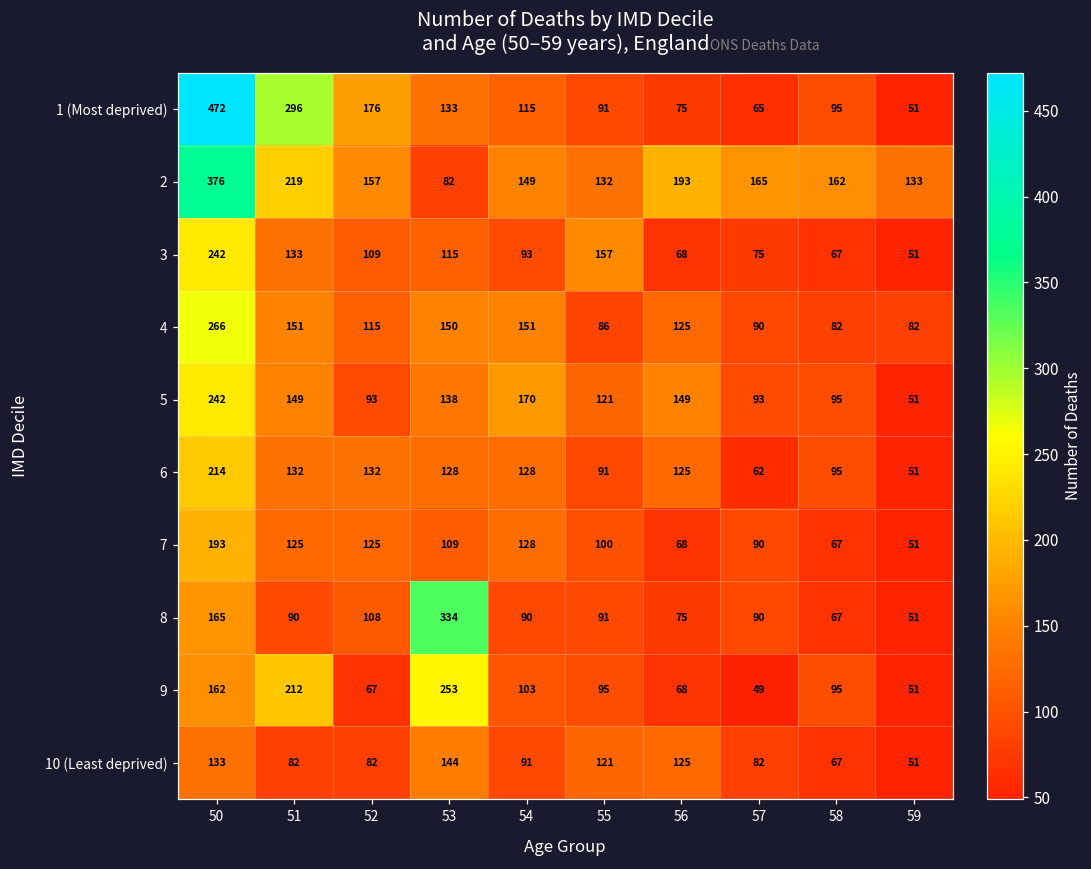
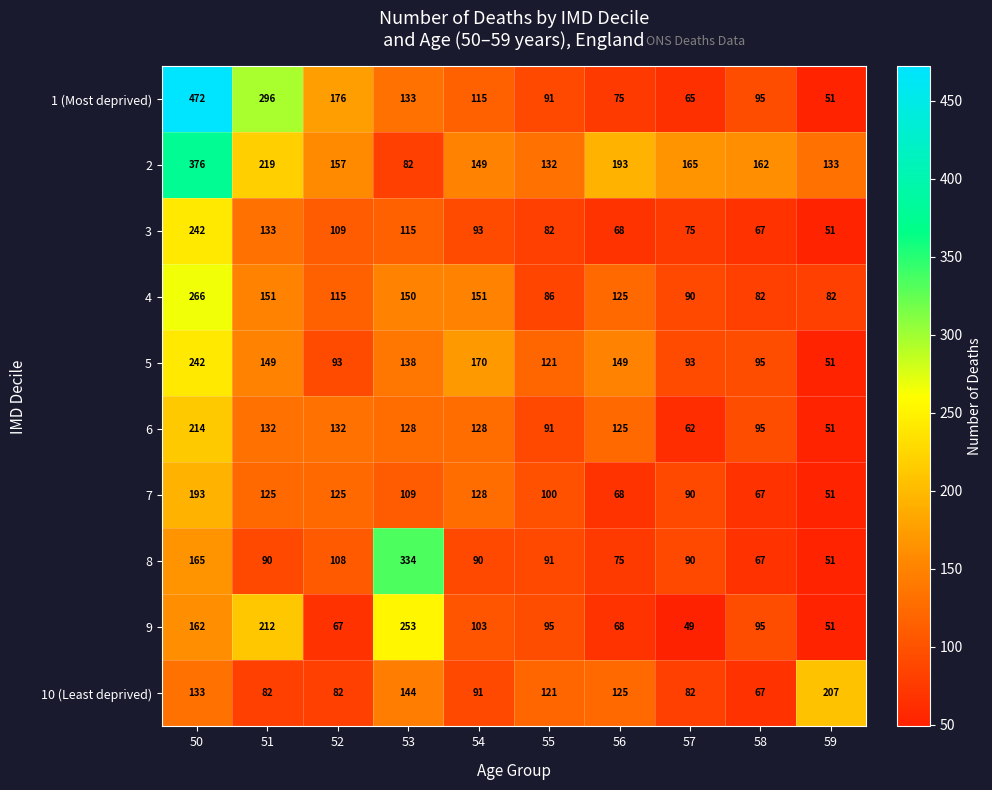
3, 55: 157 -> 82
10 (Least deprived), 59: 51 -> 207
